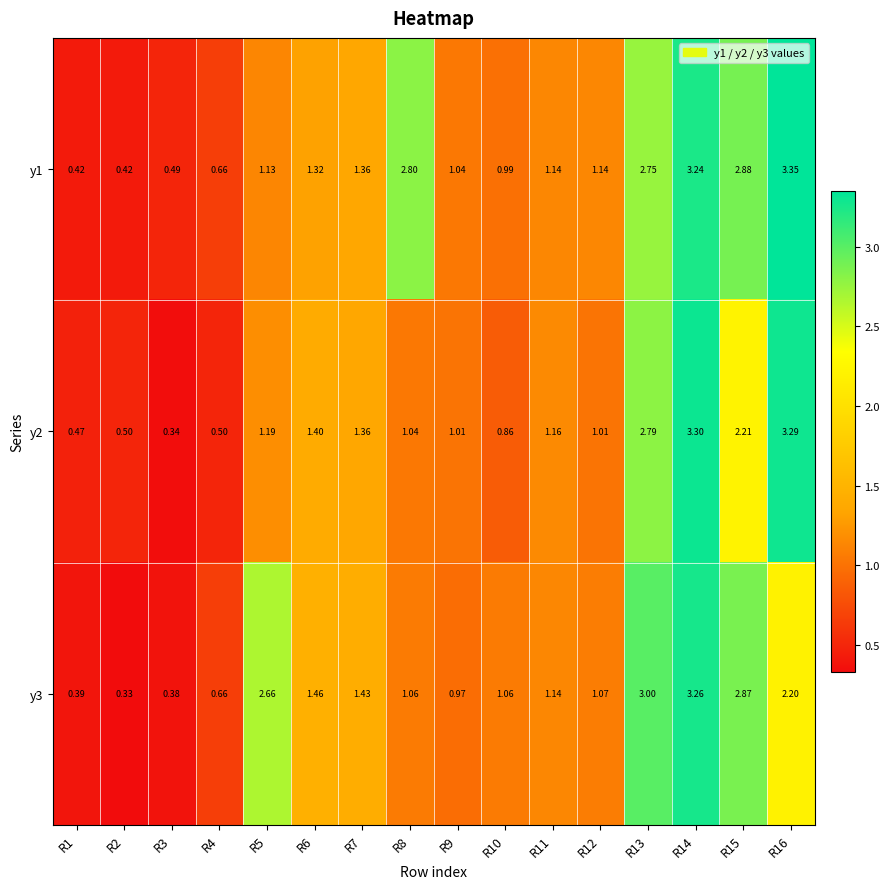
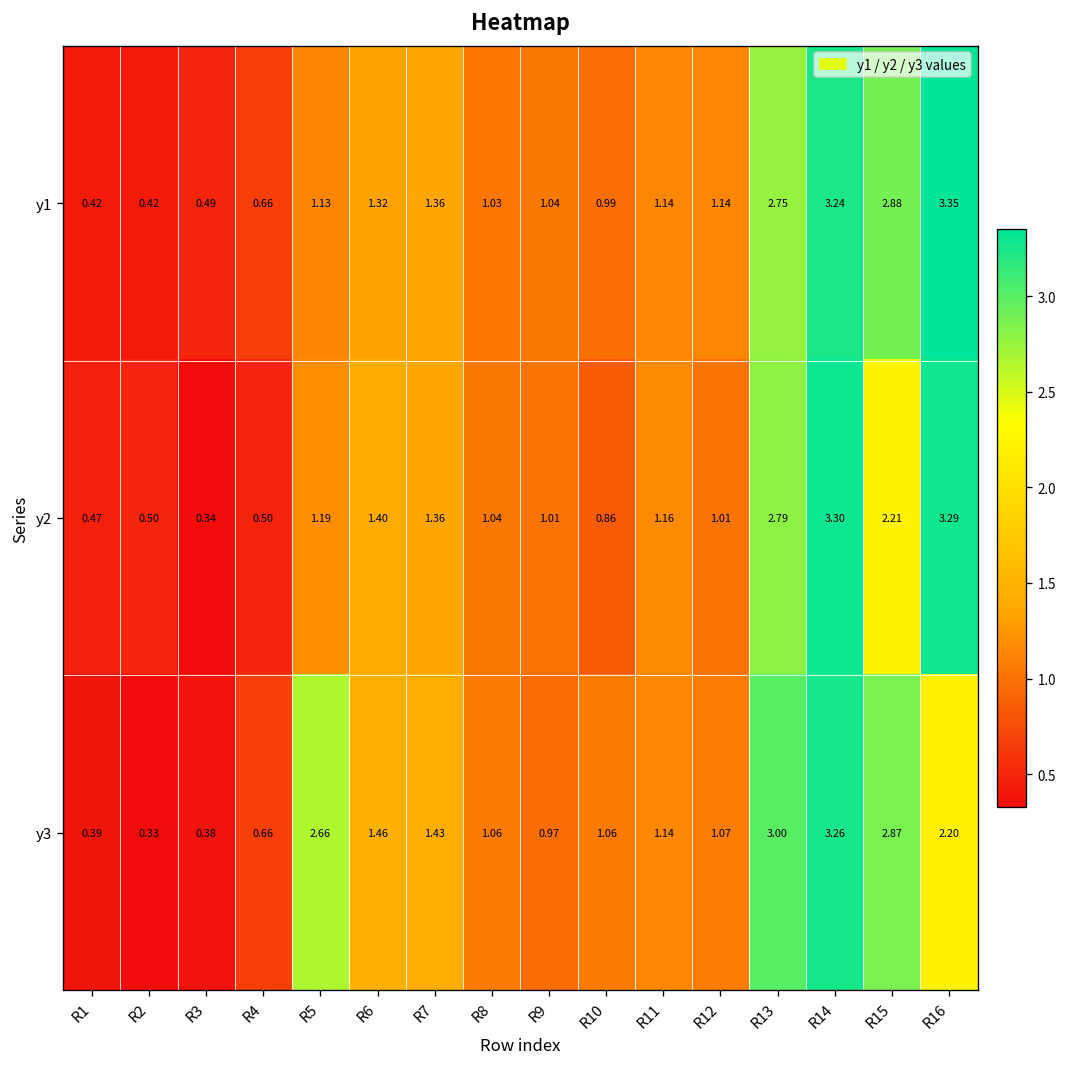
y1, R8: 2.80 -> 1.03
